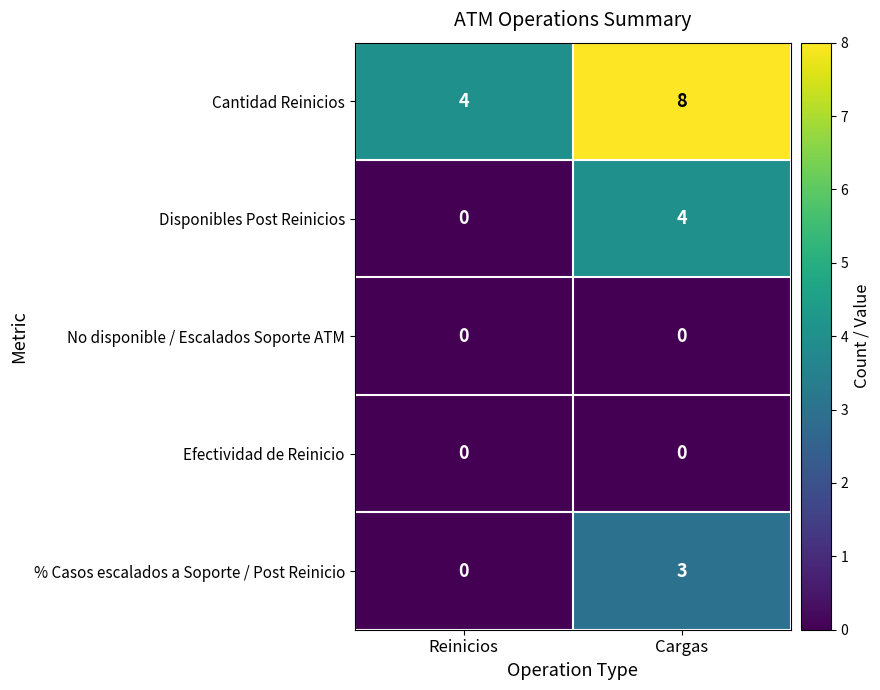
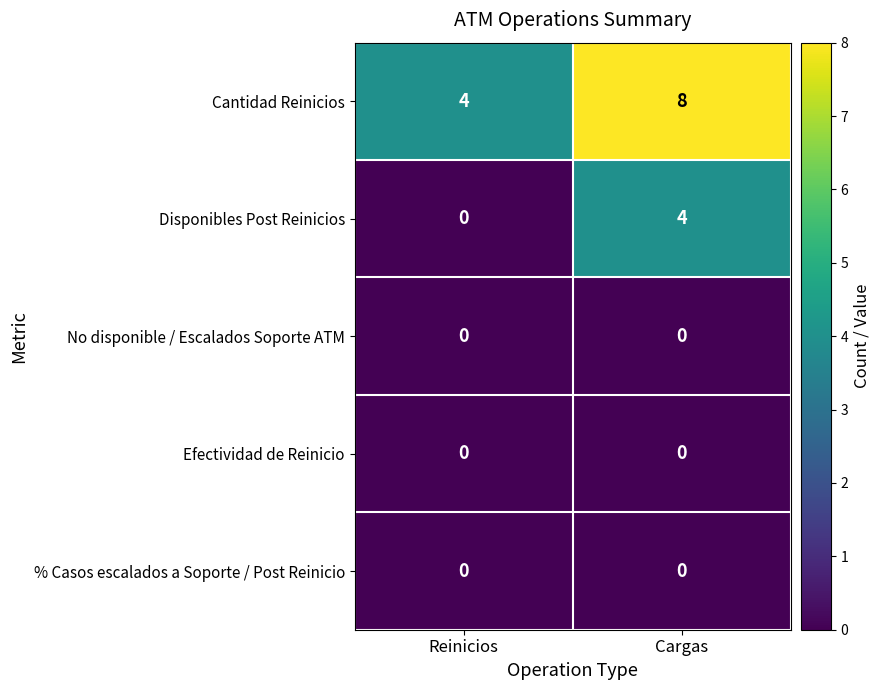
% Casos escalados a Soporte / Post Reinicio, Cargas: 3 -> 0
